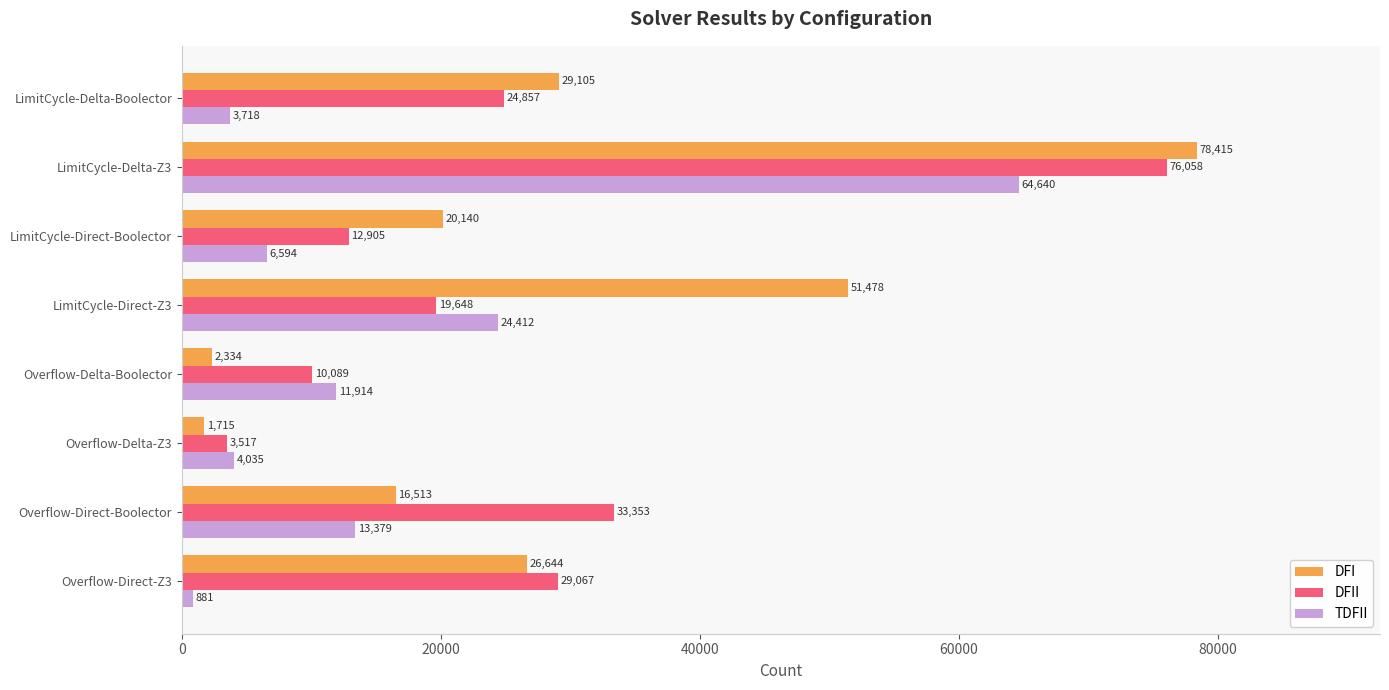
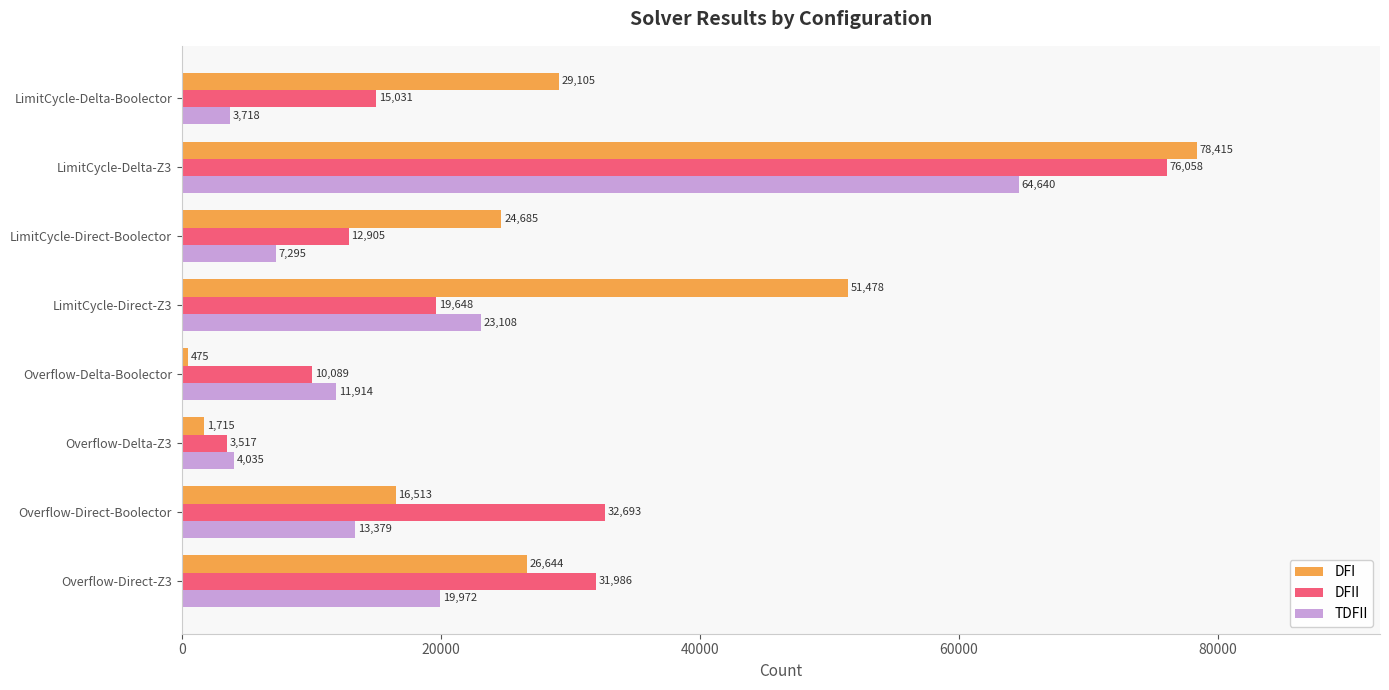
DFII, LimitCycle-Delta-Boolector: 24,857 -> 15,031
DFI, LimitCycle-Direct-Boolector: 20,140 -> 24,685
TDFII, LimitCycle-Direct-Boolector: 6,594 -> 7,295
TDFII, LimitCycle-Direct-Z3: 24,412 -> 23,108
DFI, Overflow-Delta-Boolector: 2,334 -> 475
DFII, Overflow-Direct-Boolector: 33,353 -> 32,693
DFII, Overflow-Direct-Z3: 29,067 -> 31,986
TDFII, Overflow-Direct-Z3: 881 -> 19,972
